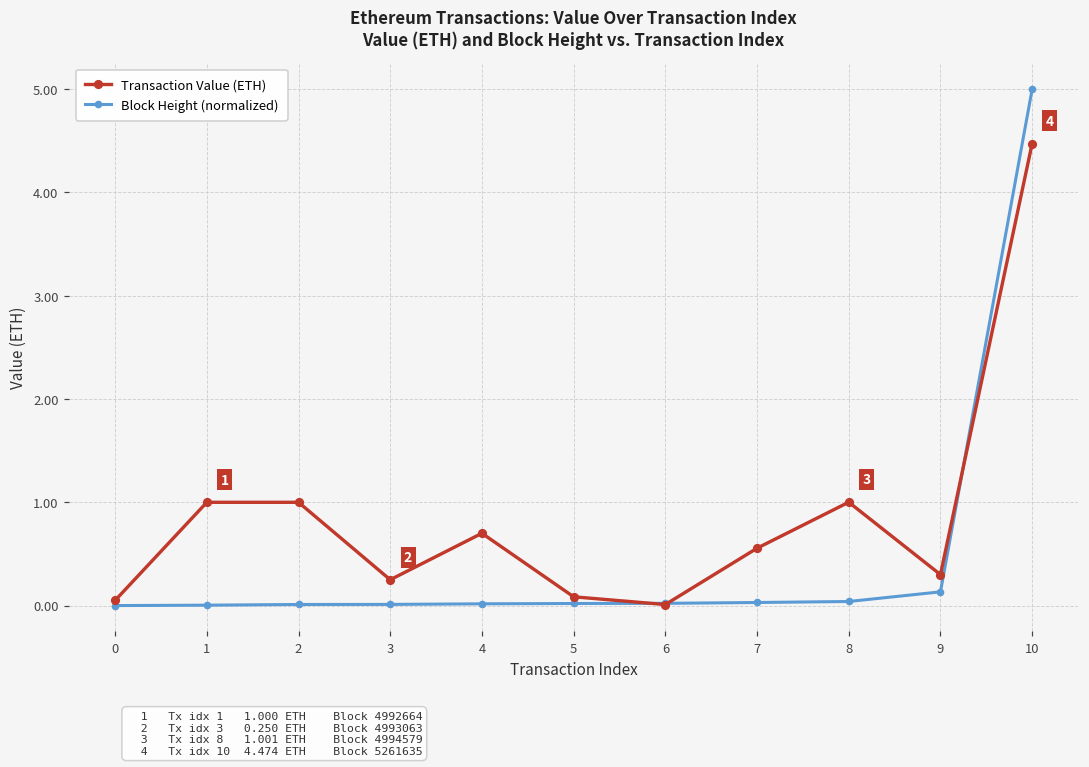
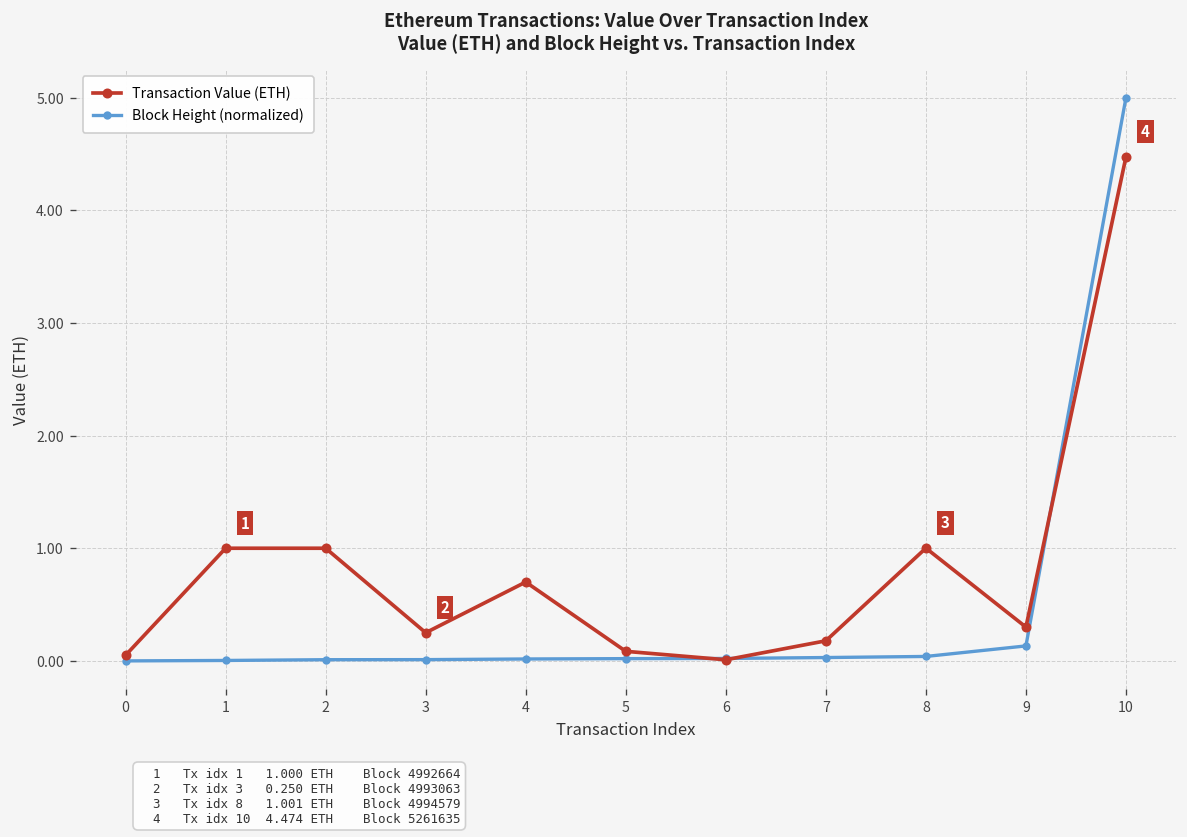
Transaction Value (ETH), 7: 0.6 -> 0.2
